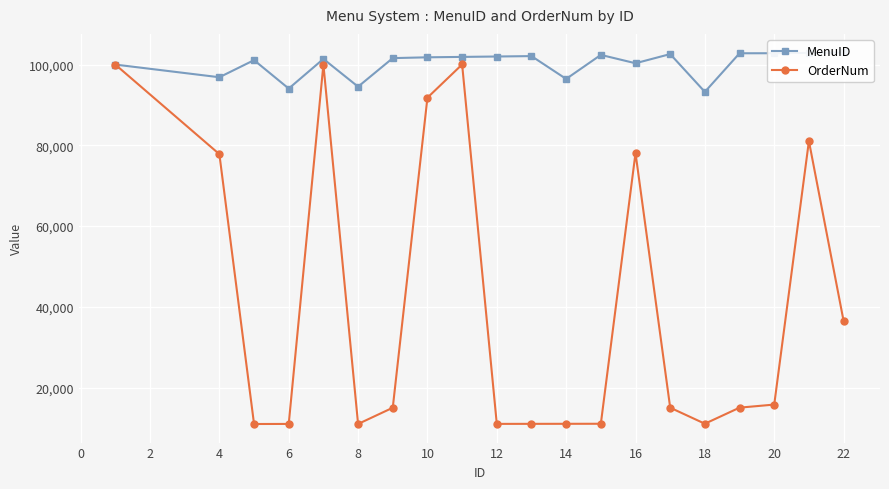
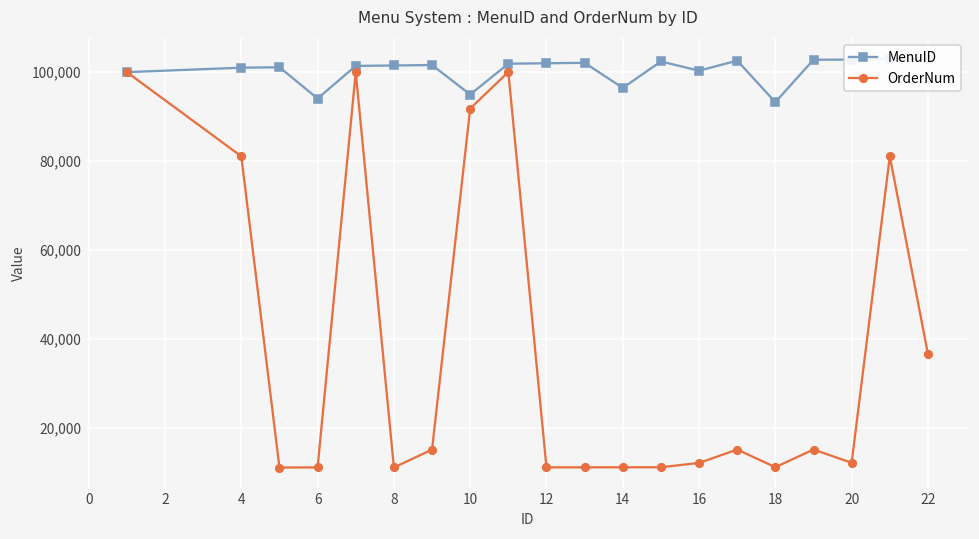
MenuID, 4: 97,000 -> 101,000
OrderNum, 4: 78,000 -> 81,000
MenuID, 8: 95,000 -> 102,000
MenuID, 10: 102,000 -> 95,000
OrderNum, 16: 78,000 -> 12,000
OrderNum, 20: 16,000 -> 12,000
